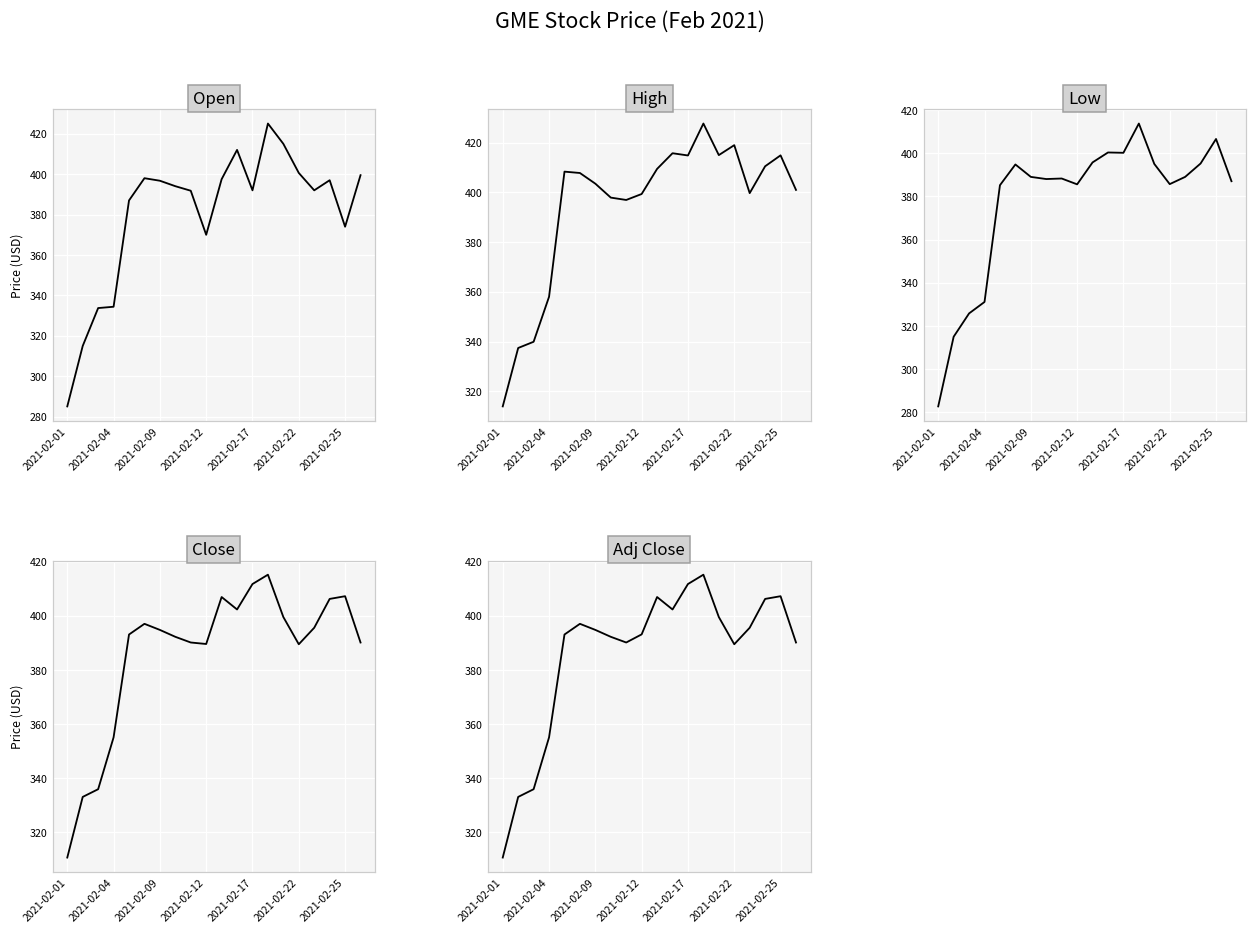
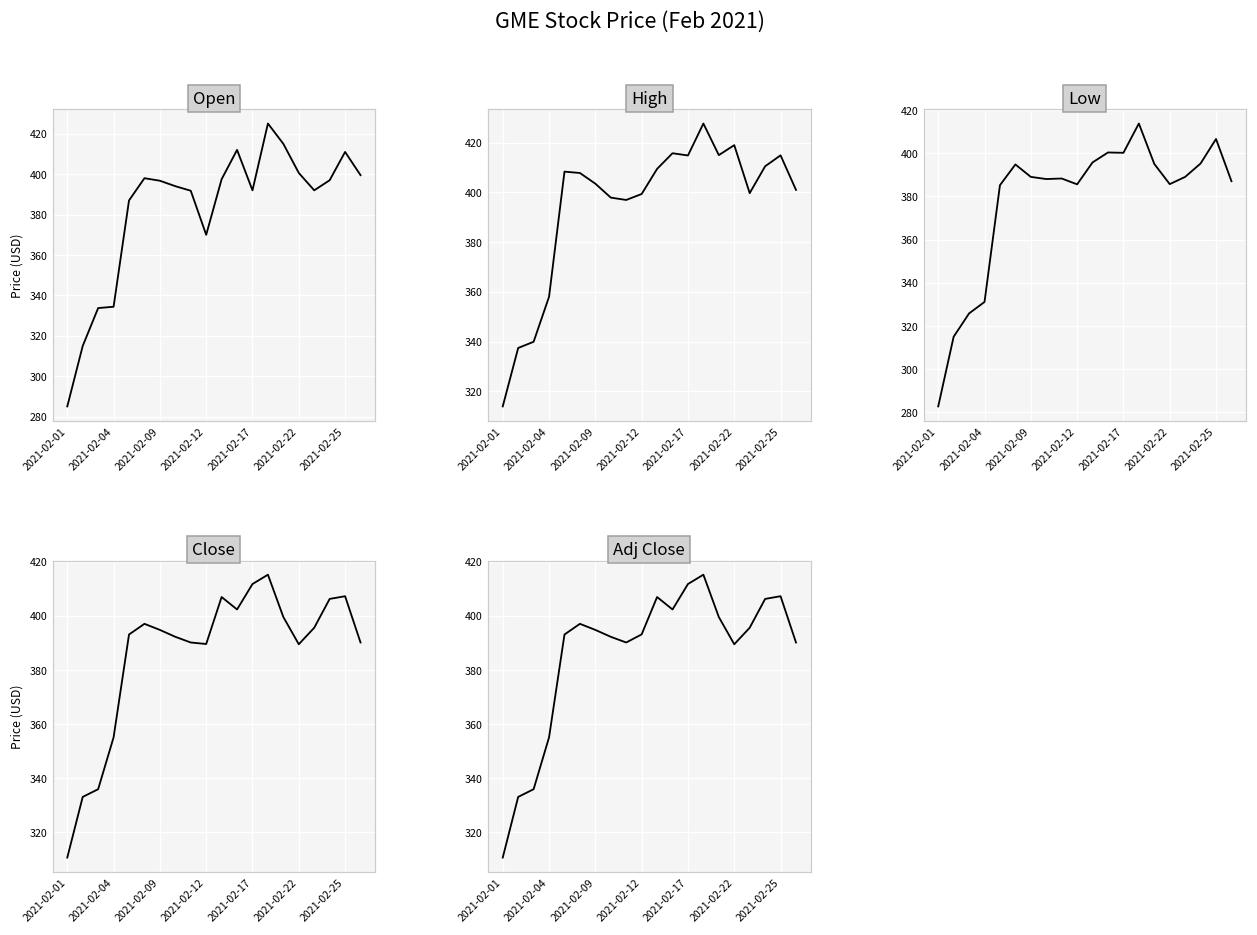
Open, 2021-02-25: 374 -> 411
